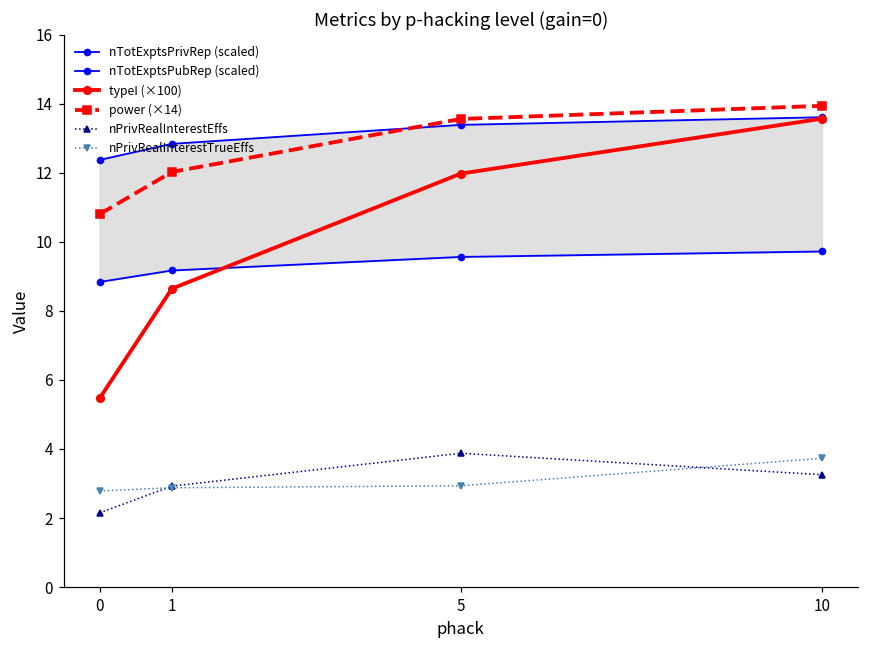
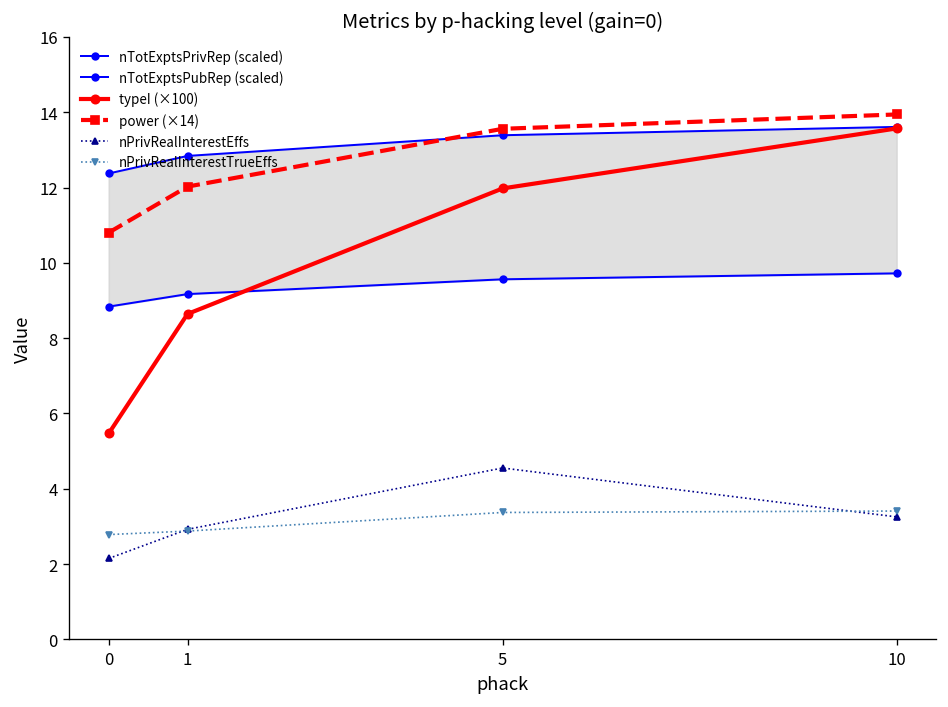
nPrivRealInterestEffs, 5: 3.9 -> 4.6
nPrivRealInterestTrueEffs, 5: 2.9 -> 3.4
nPrivRealInterestTrueEffs, 10: 3.7 -> 3.4
